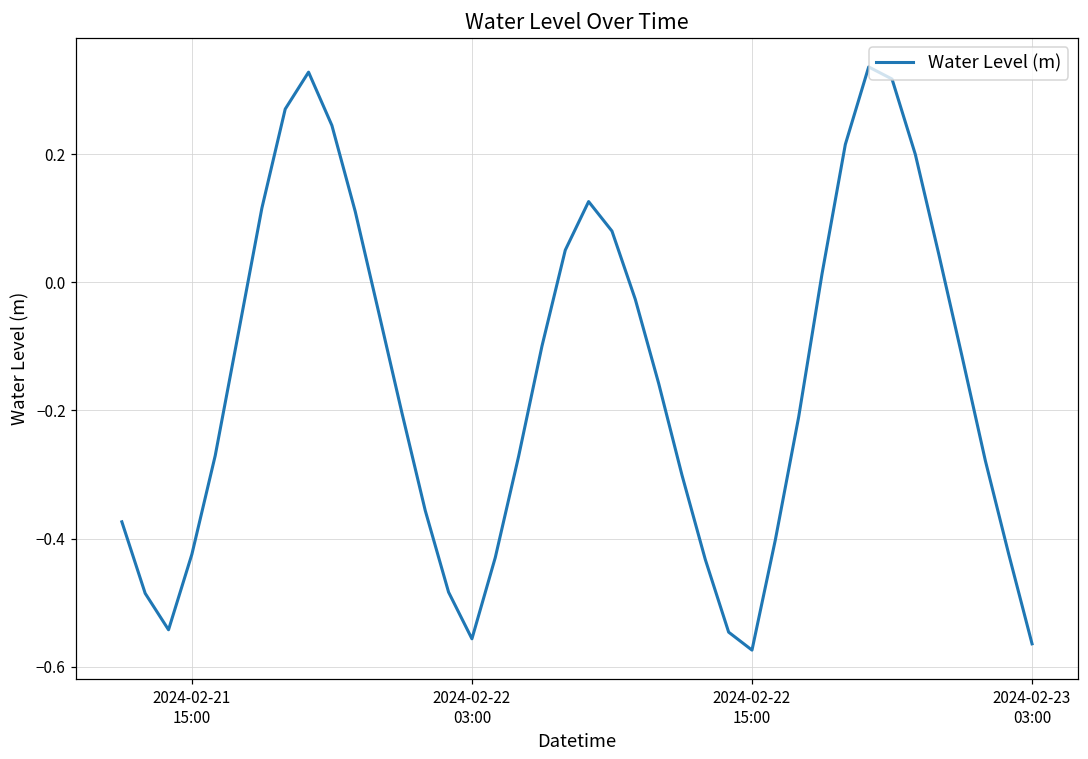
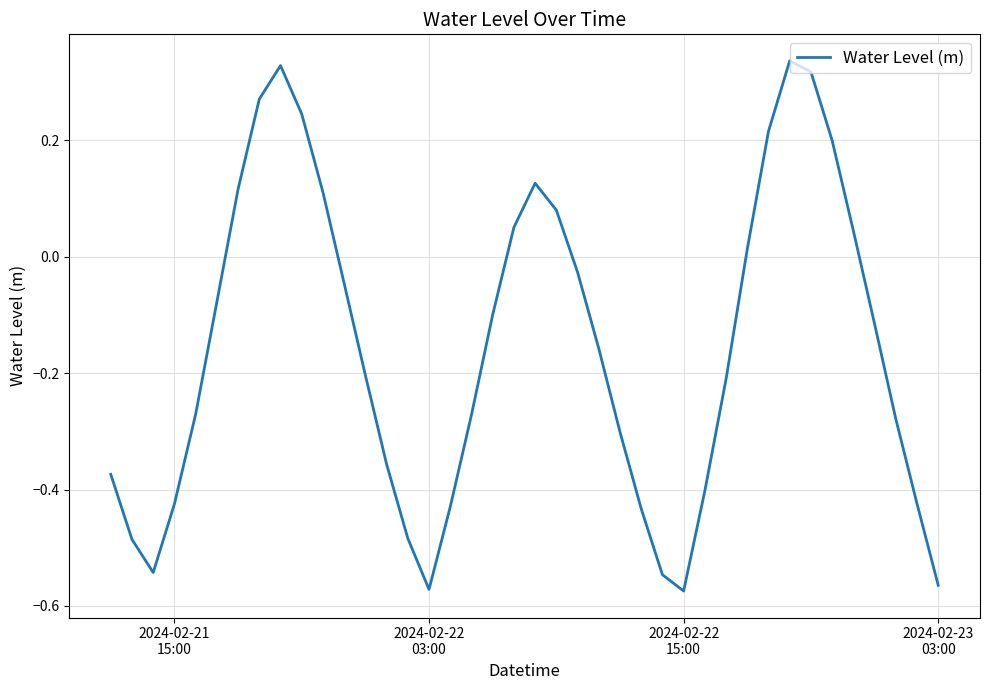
2024-02-22 03:00: -0.56 -> -0.57
